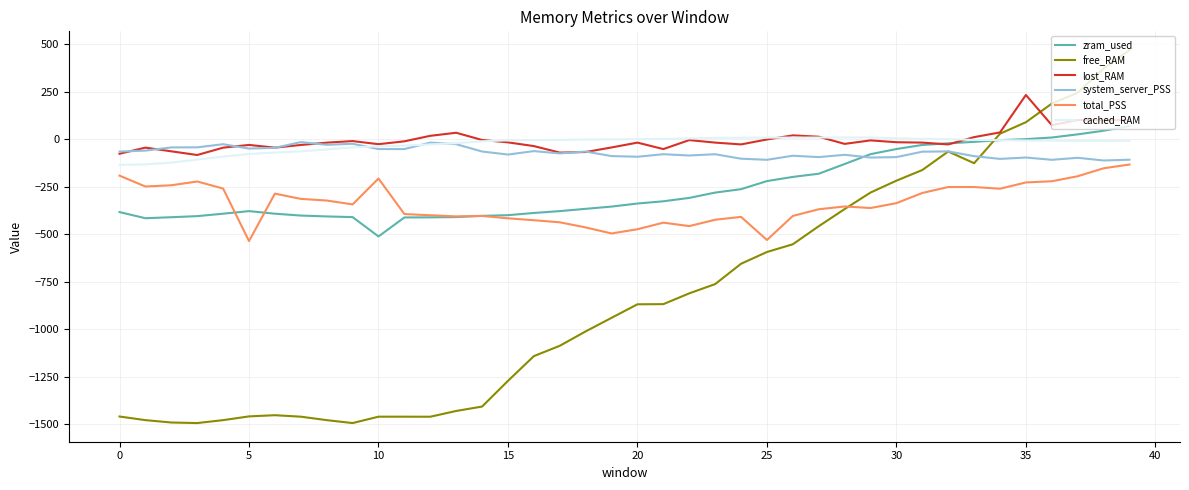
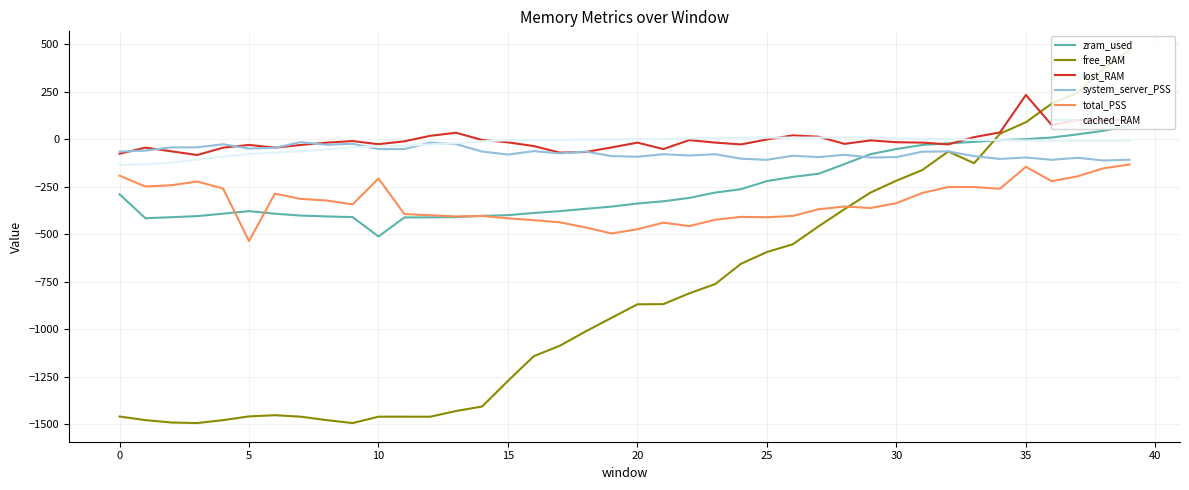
zram_used, 0: -380 -> -290
total_PSS, 25: -530 -> -410
total_PSS, 35: -230 -> -150
